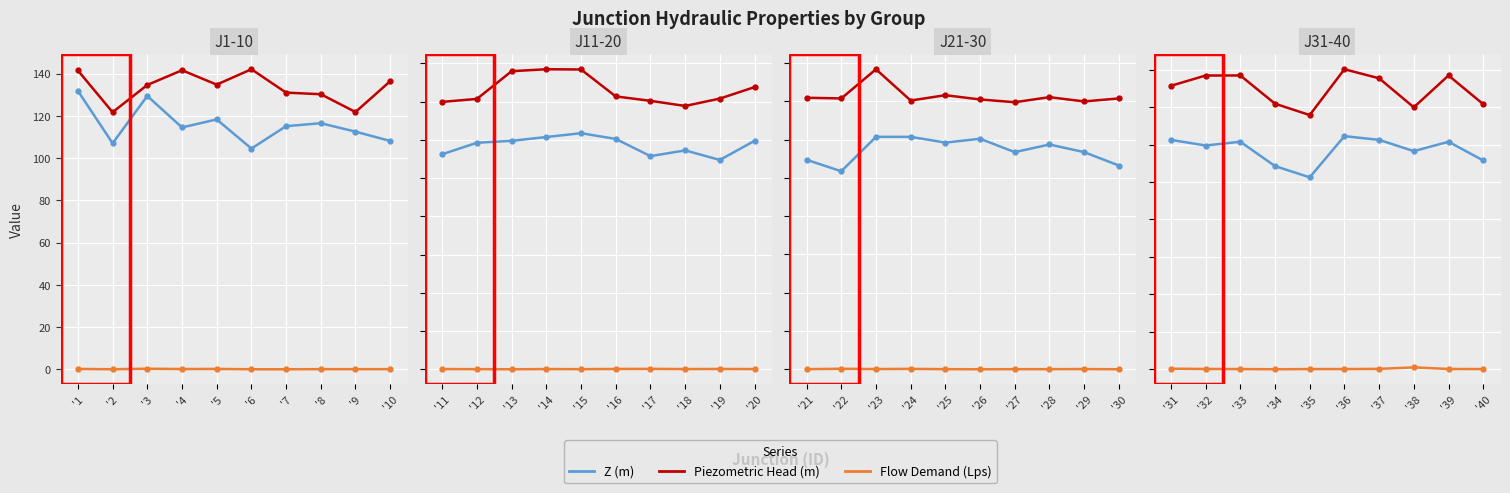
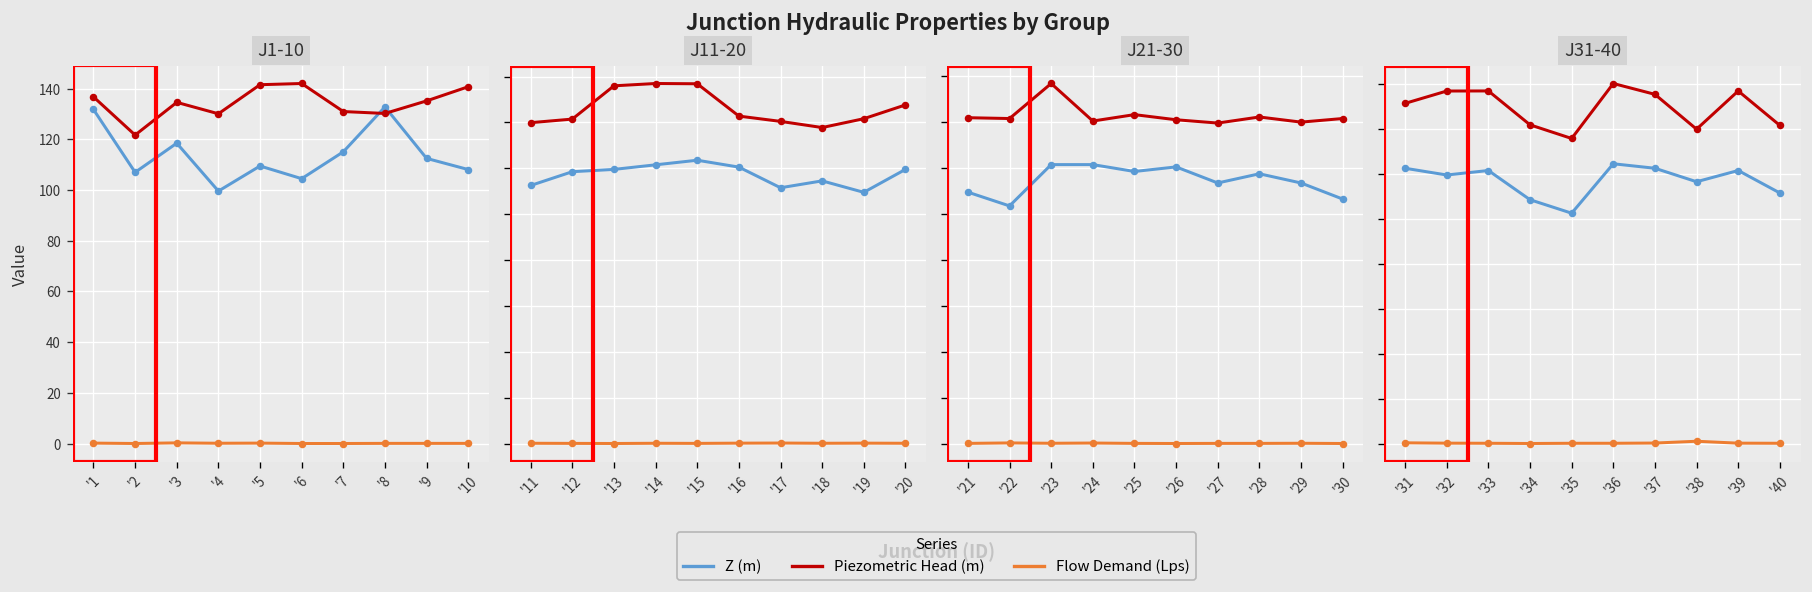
J1-10, Piezometric Head (m), '1: 141 -> 137
J1-10, Z (m), '3: 129 -> 119
J1-10, Z (m), '4: 115 -> 100
J1-10, Piezometric Head (m), '4: 142 -> 130
J1-10, Z (m), '5: 118 -> 110
J1-10, Piezometric Head (m), '5: 135 -> 142
J1-10, Z (m), '8: 117 -> 133
J1-10, Piezometric Head (m), '9: 122 -> 135
J1-10, Piezometric Head (m), '10: 136 -> 141
